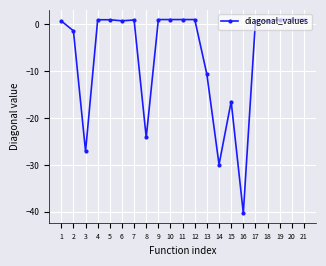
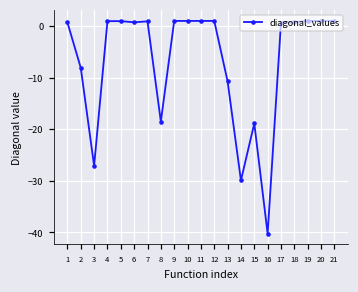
2: -1 -> -8
8: -24 -> -19
15: -16 -> -19
